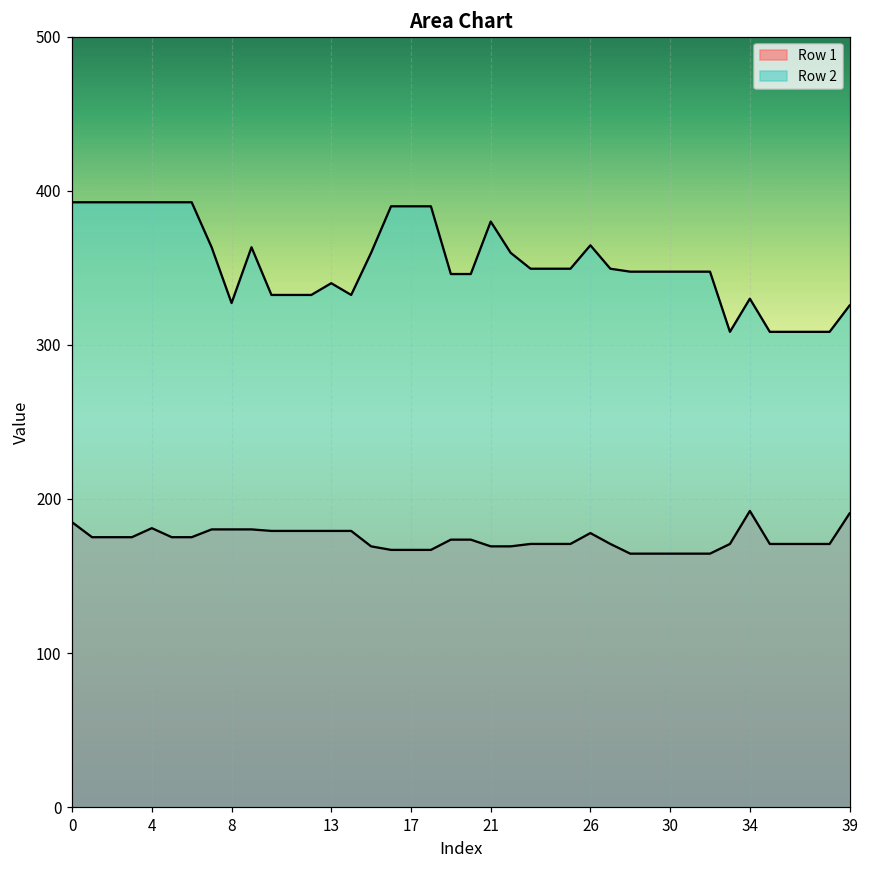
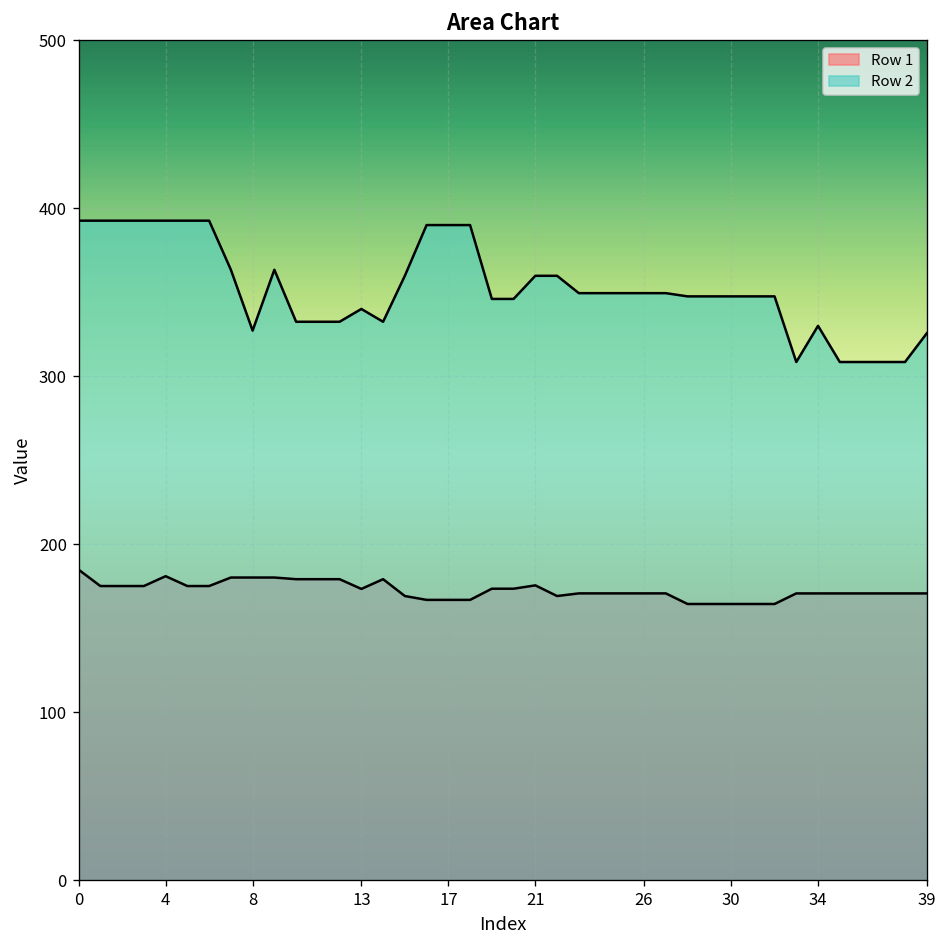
Row 1, 13: 179 -> 173
Row 1, 21: 169 -> 176
Row 2, 21: 380 -> 360
Row 1, 26: 178 -> 171
Row 2, 26: 365 -> 349
Row 1, 34: 192 -> 171
Row 1, 39: 191 -> 171
